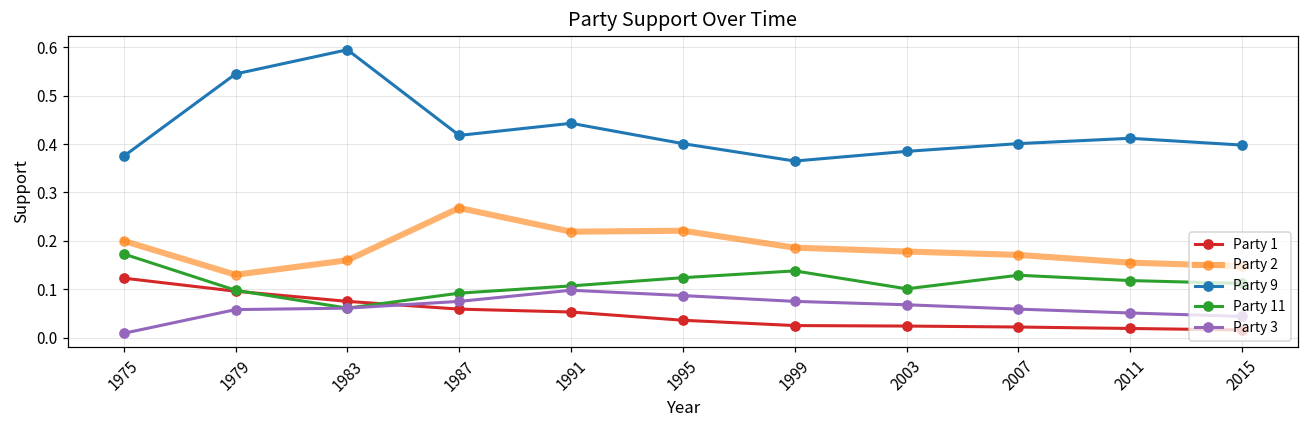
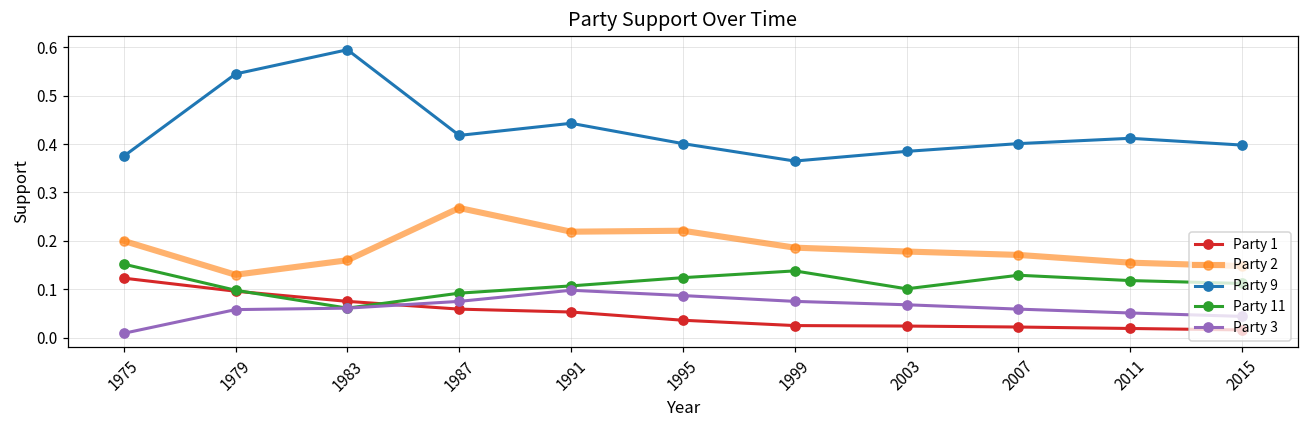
Party 11, 1975: 0.17 -> 0.15
